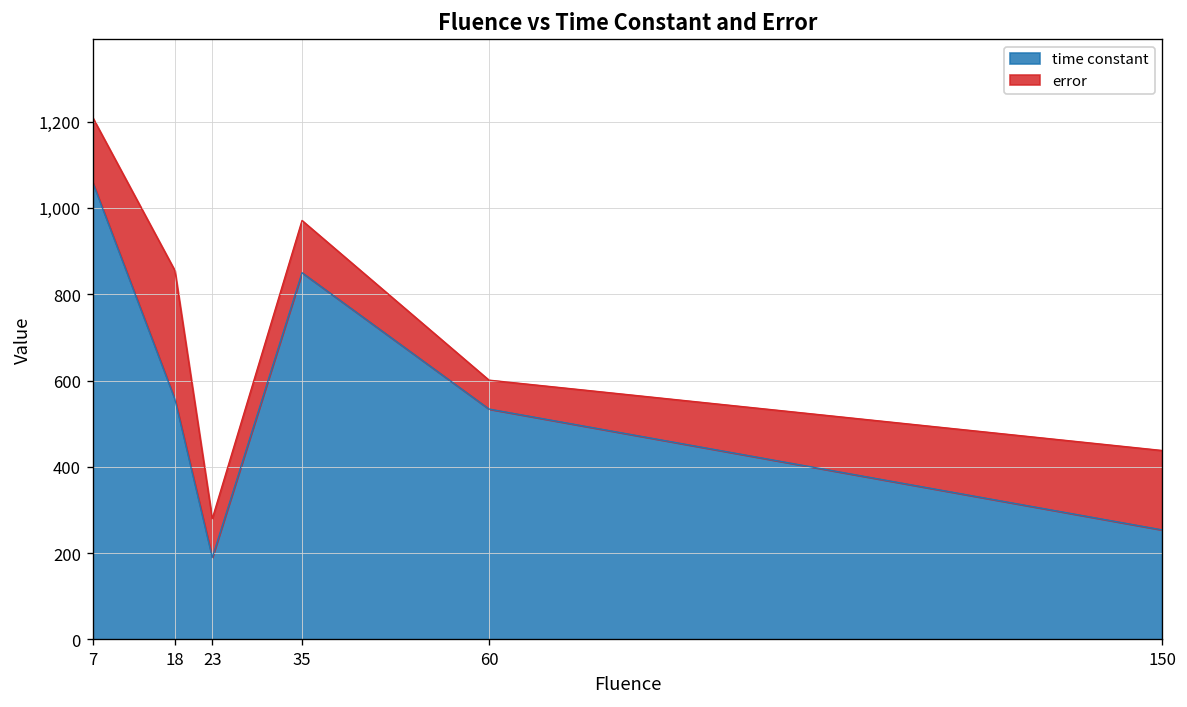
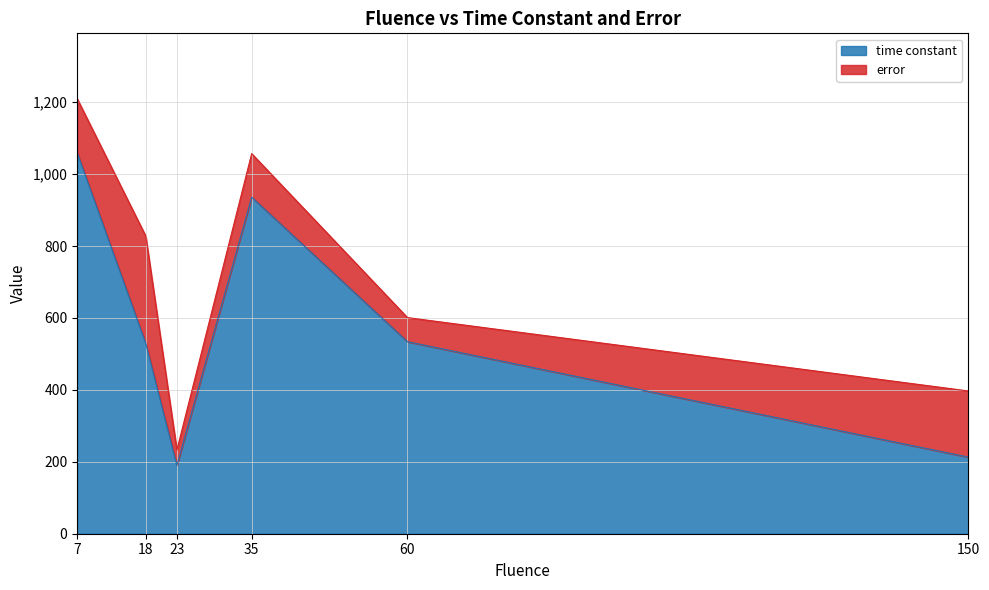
time constant, 18: 560 -> 530
error, 23: 90 -> 40
time constant, 35: 850 -> 940
time constant, 150: 250 -> 210
